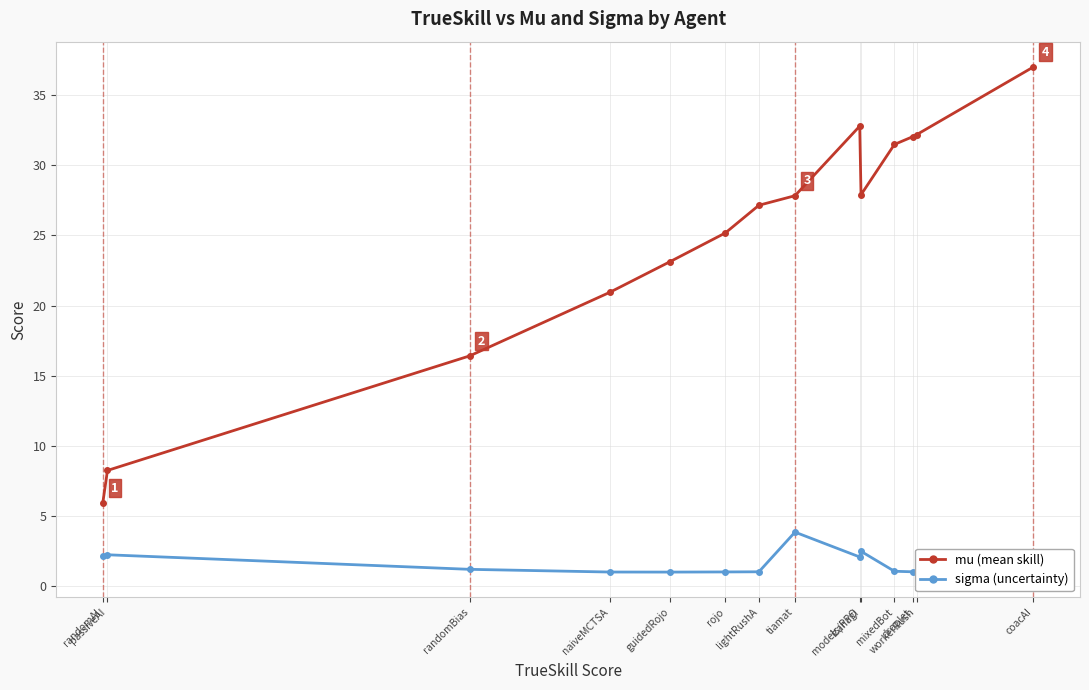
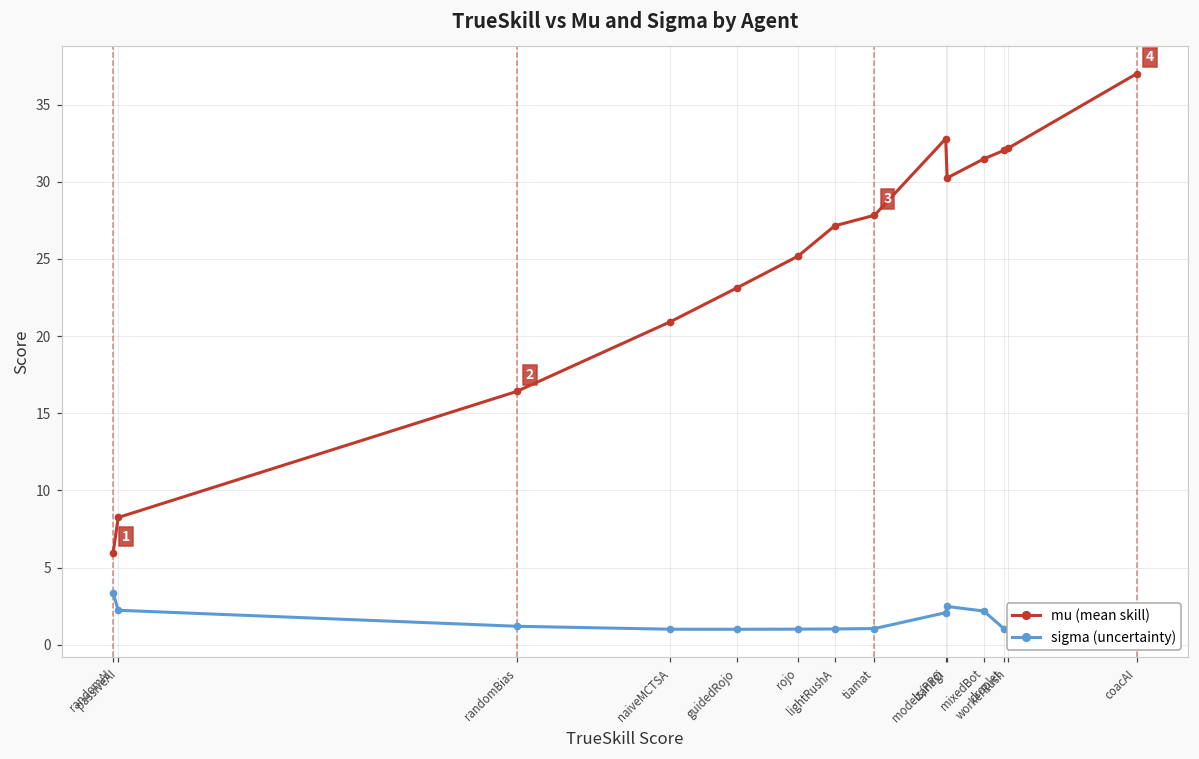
sigma (uncertainty), randomAI: 2.2 -> 3.4
sigma (uncertainty), tiamat: 3.8 -> 1.0
mu (mean skill), izanagi: 27.9 -> 30.3
sigma (uncertainty), mixedBot: 1.1 -> 2.2
